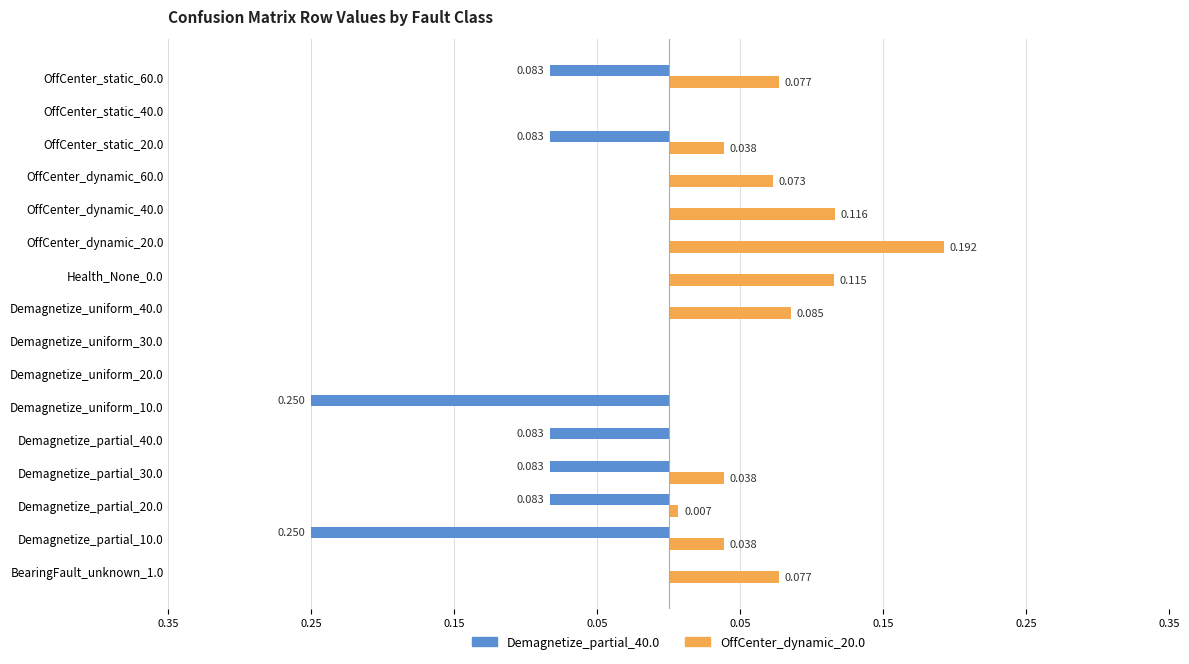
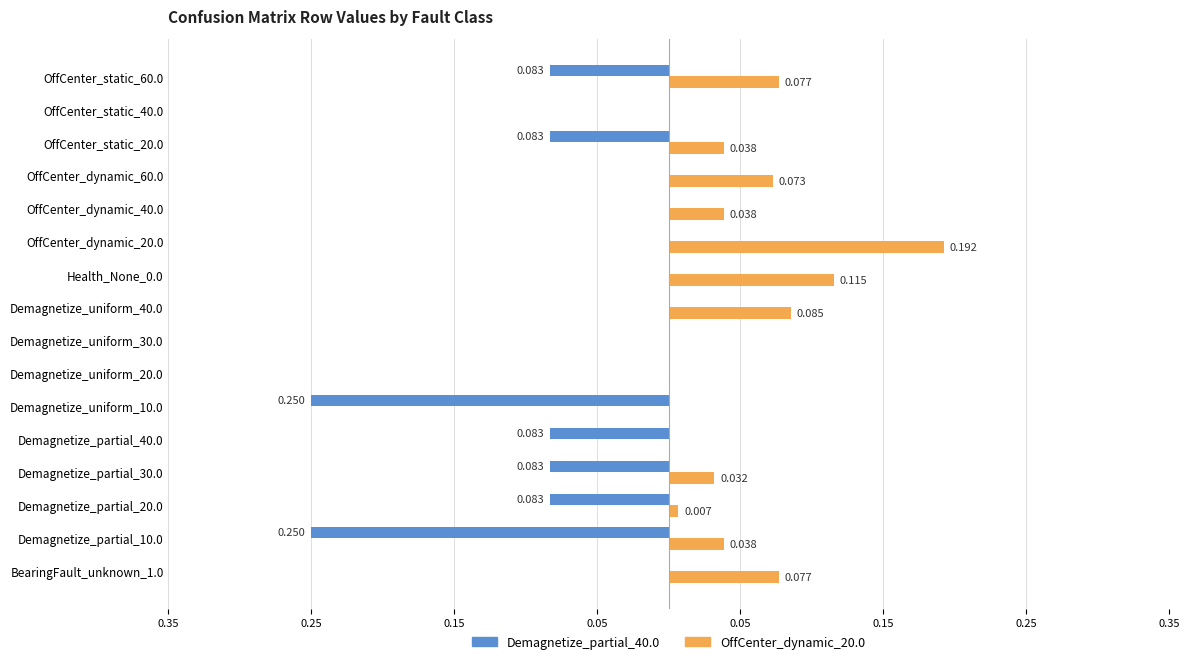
OffCenter_dynamic_20.0, OffCenter_dynamic_40.0: 0.116 -> 0.038
OffCenter_dynamic_20.0, Demagnetize_partial_30.0: 0.038 -> 0.032
